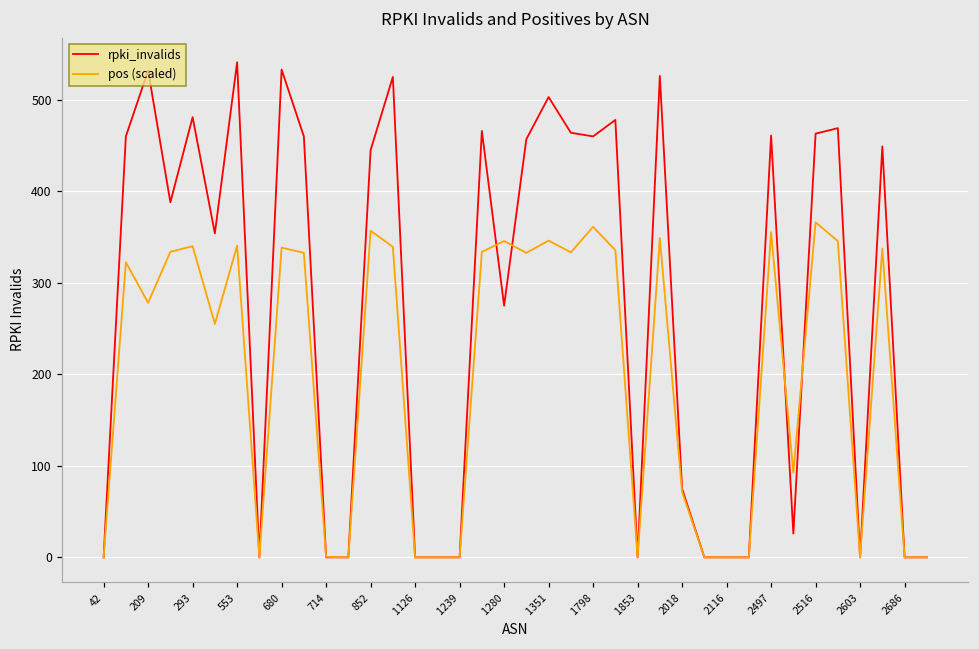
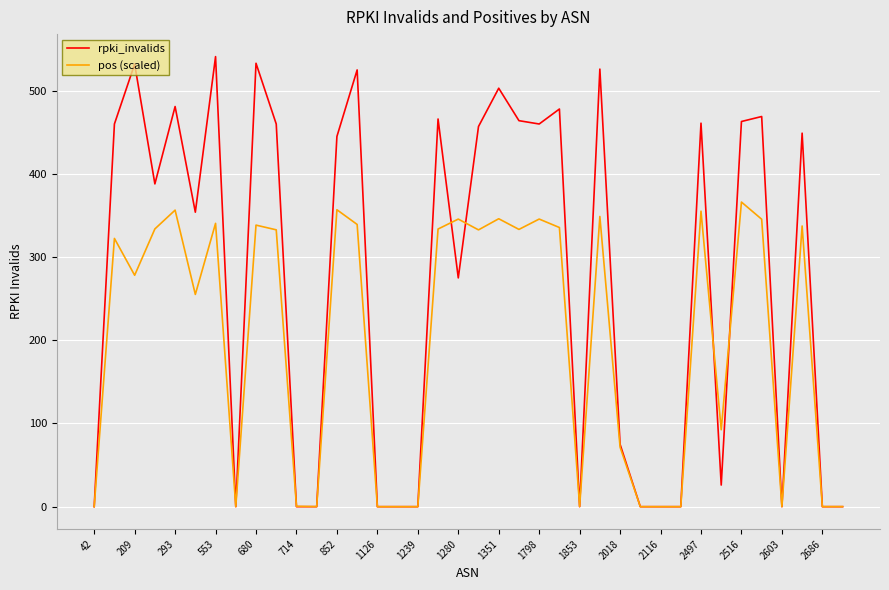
pos (scaled), 293: 340 -> 360
pos (scaled), 1798: 360 -> 350
